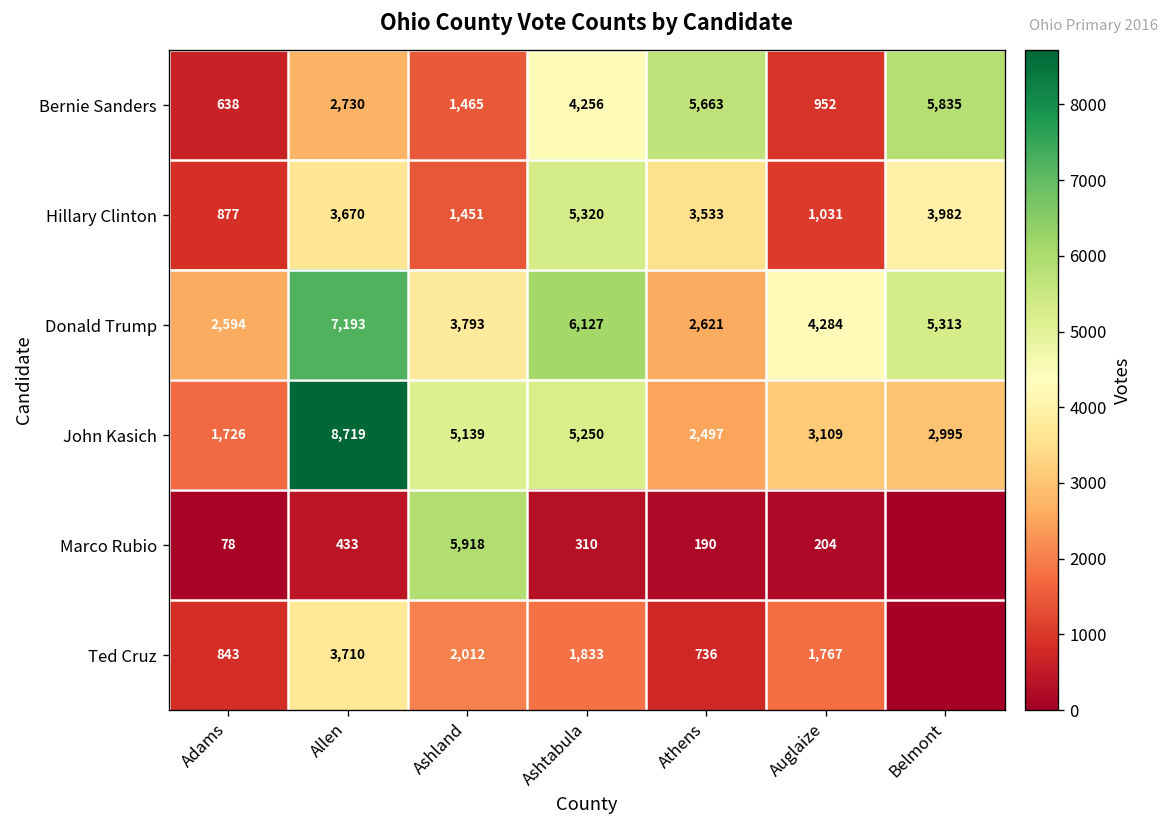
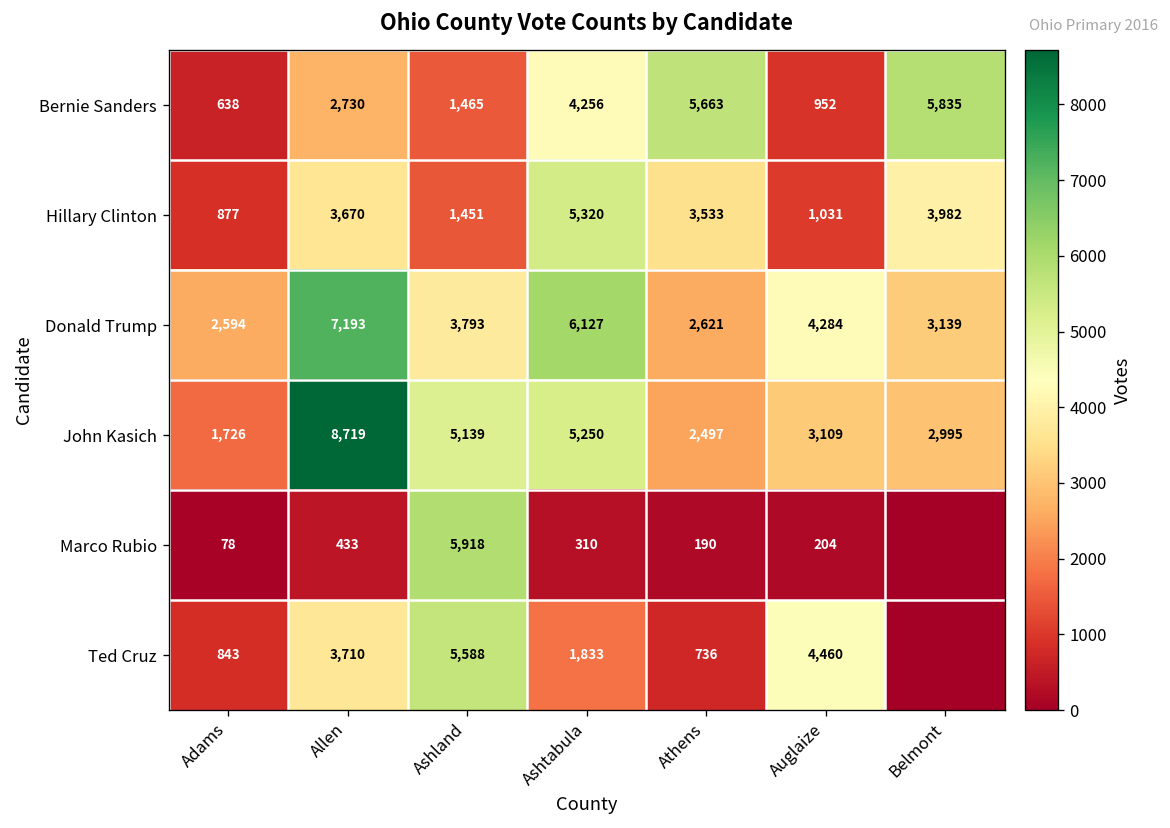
Donald Trump, Belmont: 5,313 -> 3,139
Ted Cruz, Ashland: 2,012 -> 5,588
Ted Cruz, Auglaize: 1,767 -> 4,460
